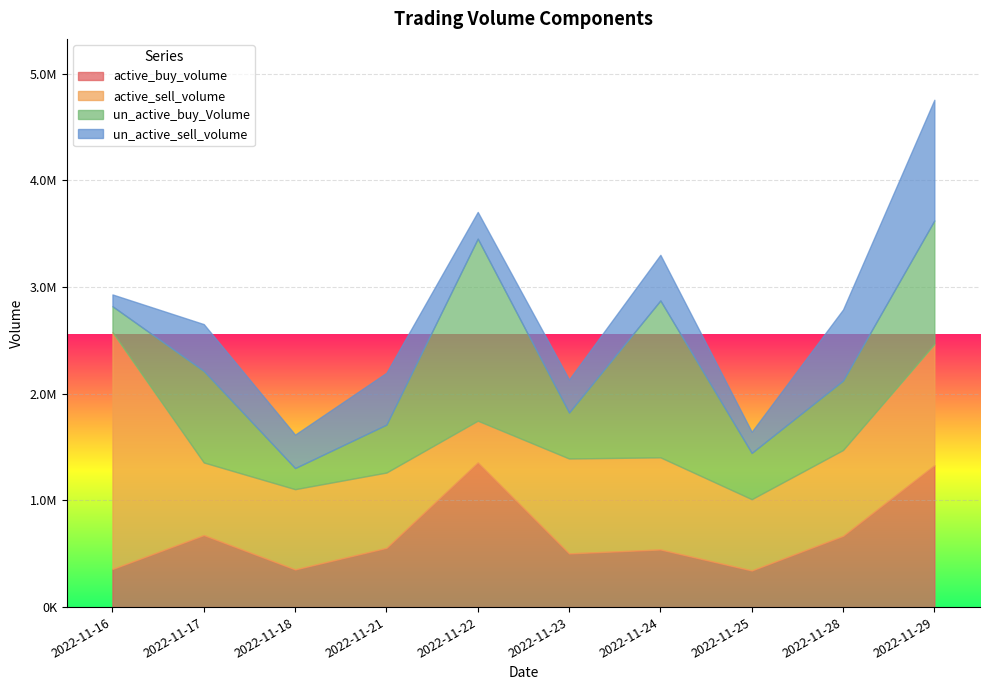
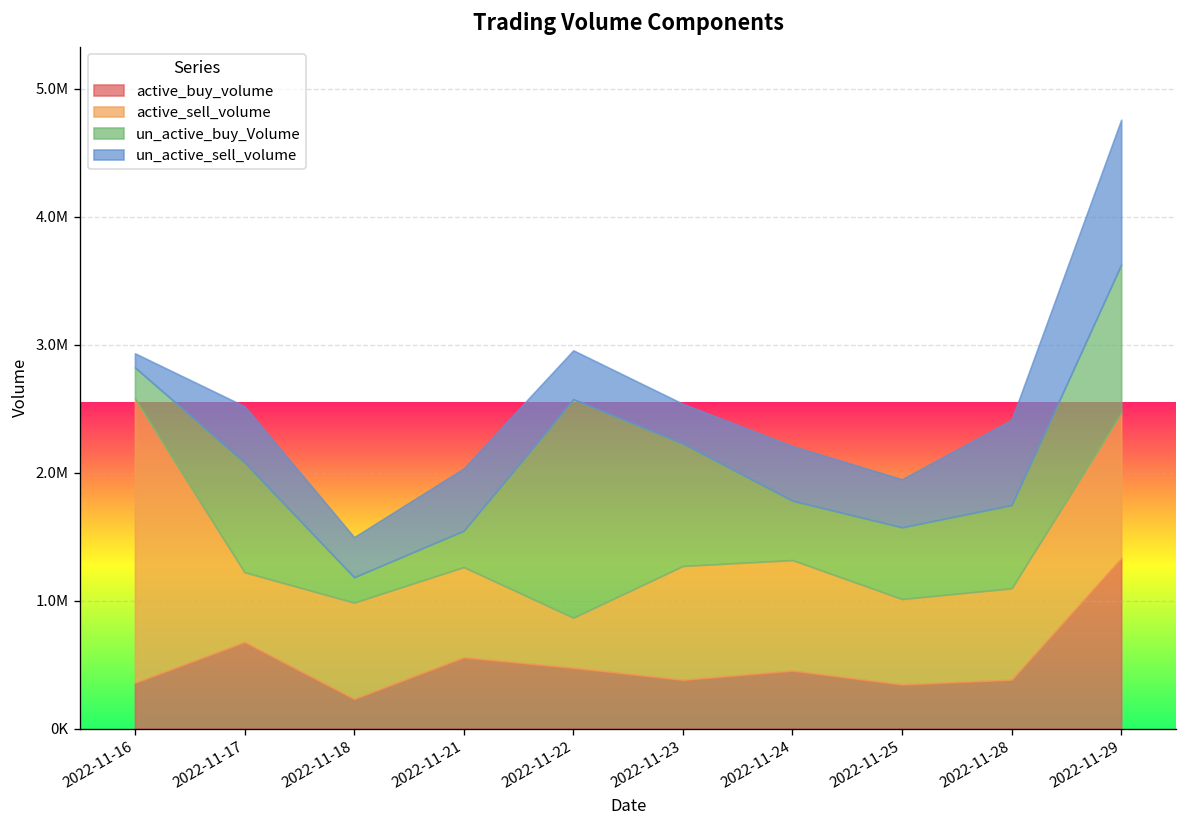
active_sell_volume, 2022-11-17: 680000 -> 550000
active_buy_volume, 2022-11-18: 350000 -> 230000
un_active_buy_Volume, 2022-11-21: 450000 -> 280000
active_buy_volume, 2022-11-22: 1360000 -> 470000
un_active_sell_volume, 2022-11-22: 250000 -> 380000
active_buy_volume, 2022-11-23: 500000 -> 380000
un_active_buy_Volume, 2022-11-23: 430000 -> 960000
active_buy_volume, 2022-11-24: 540000 -> 450000
un_active_buy_Volume, 2022-11-24: 1470000 -> 460000
un_active_buy_Volume, 2022-11-25: 430000 -> 560000
un_active_sell_volume, 2022-11-25: 200000 -> 380000
active_buy_volume, 2022-11-28: 670000 -> 380000
active_sell_volume, 2022-11-28: 800000 -> 710000
